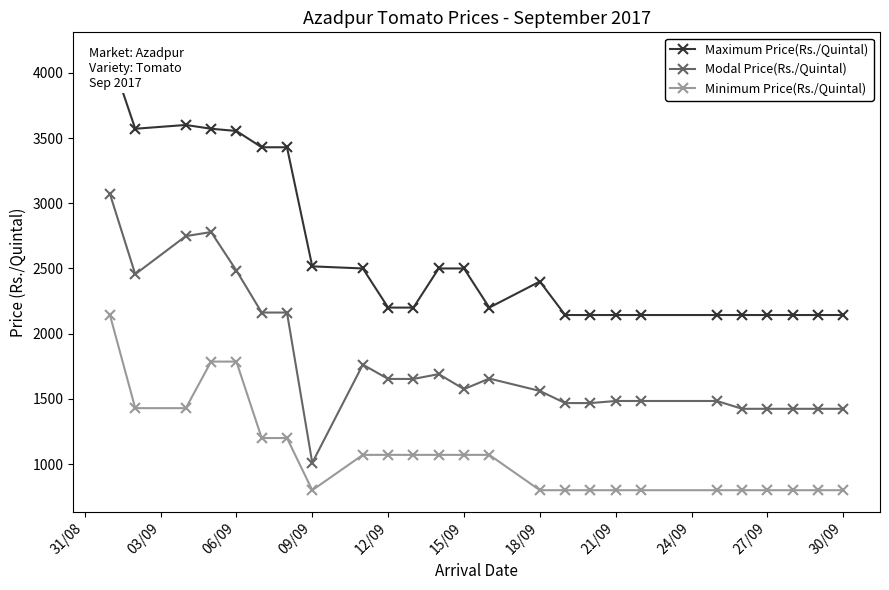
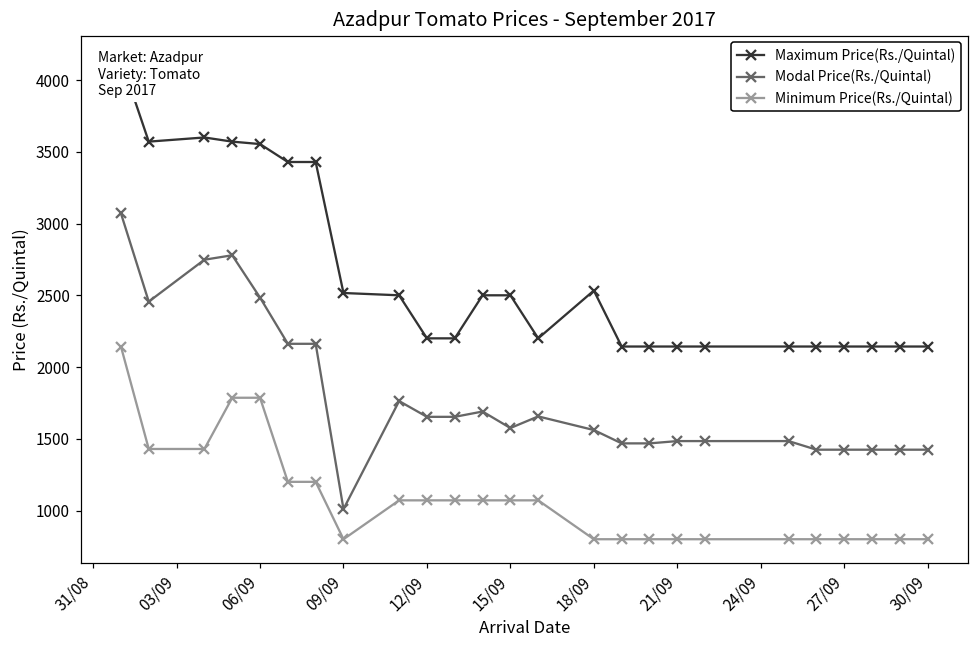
Maximum Price(Rs./Quintal), 18/09: 2400 -> 2530
